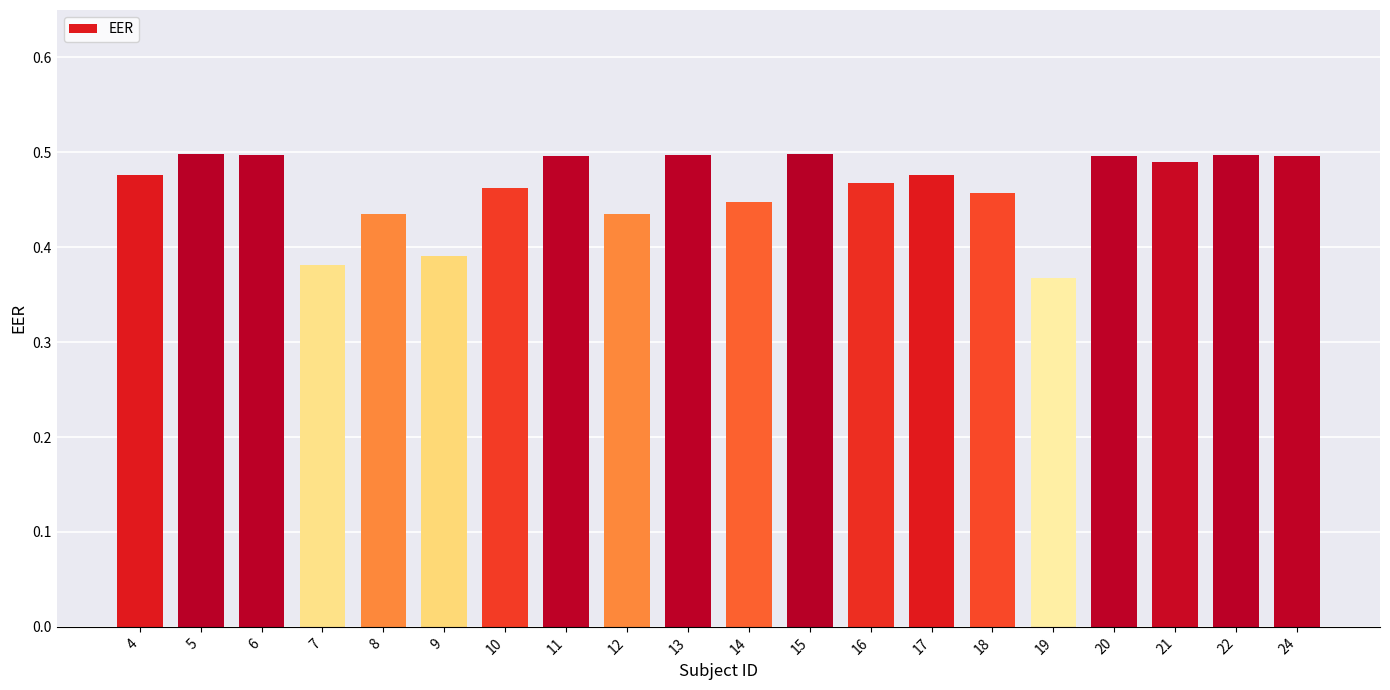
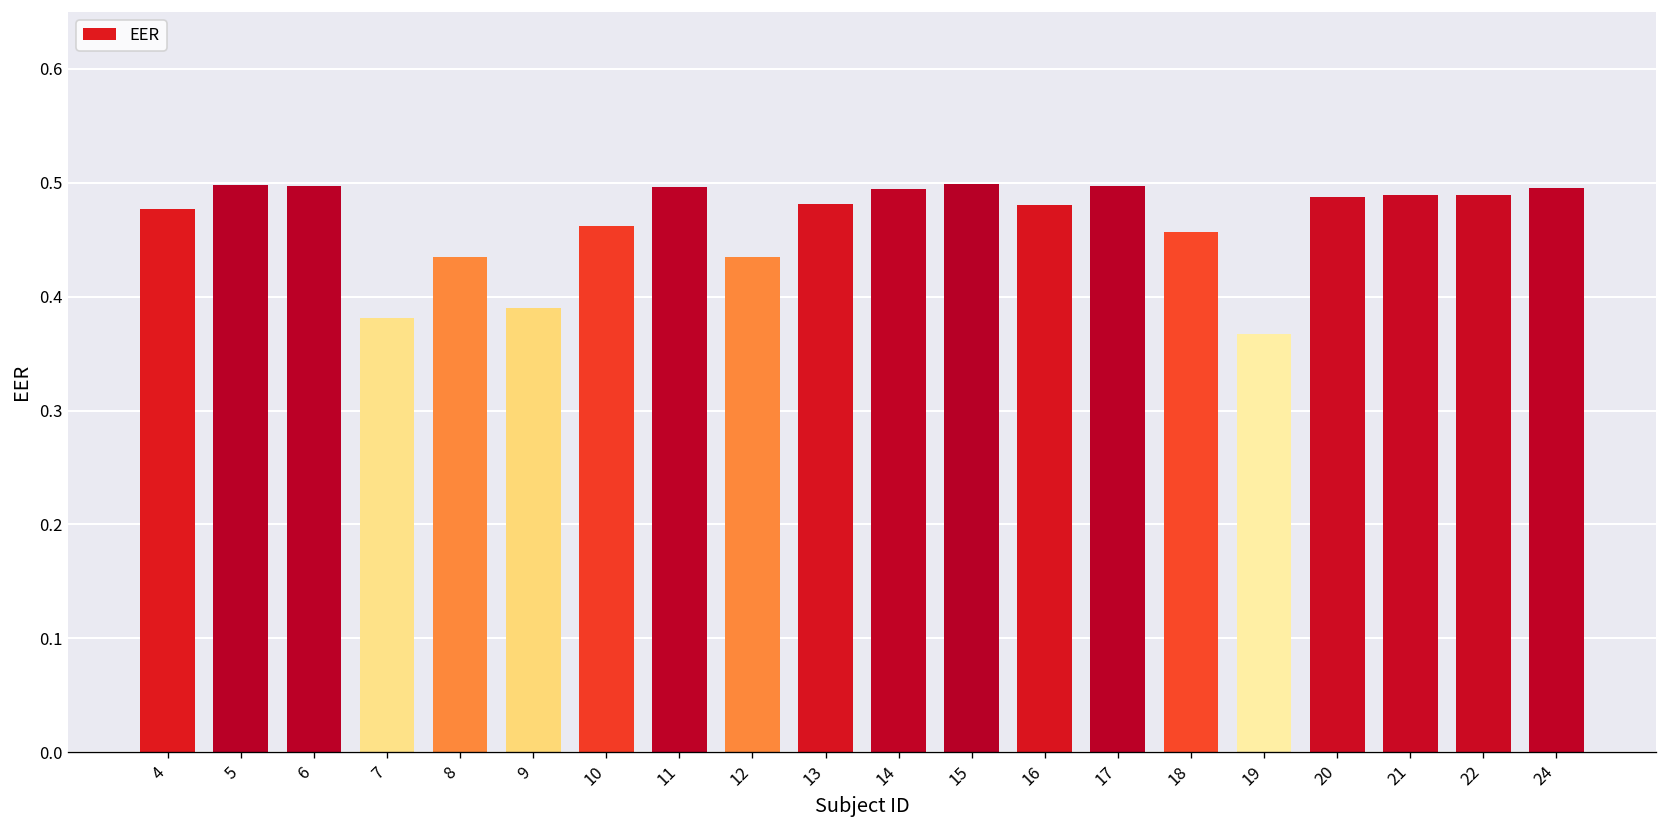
13: 0.50 -> 0.48
14: 0.45 -> 0.49
16: 0.47 -> 0.48
17: 0.48 -> 0.50
20: 0.50 -> 0.49
22: 0.50 -> 0.49
